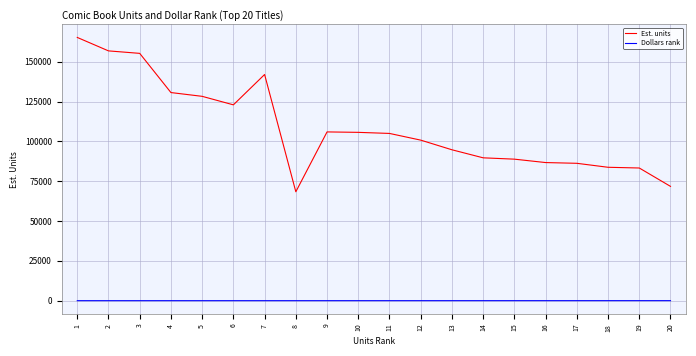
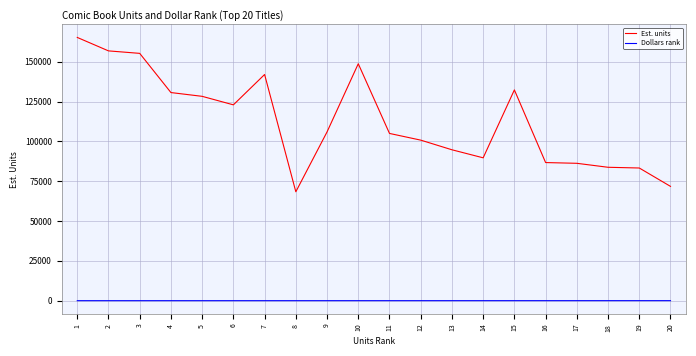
Est. units, 10: 106000 -> 149000
Est. units, 15: 89000 -> 132000
